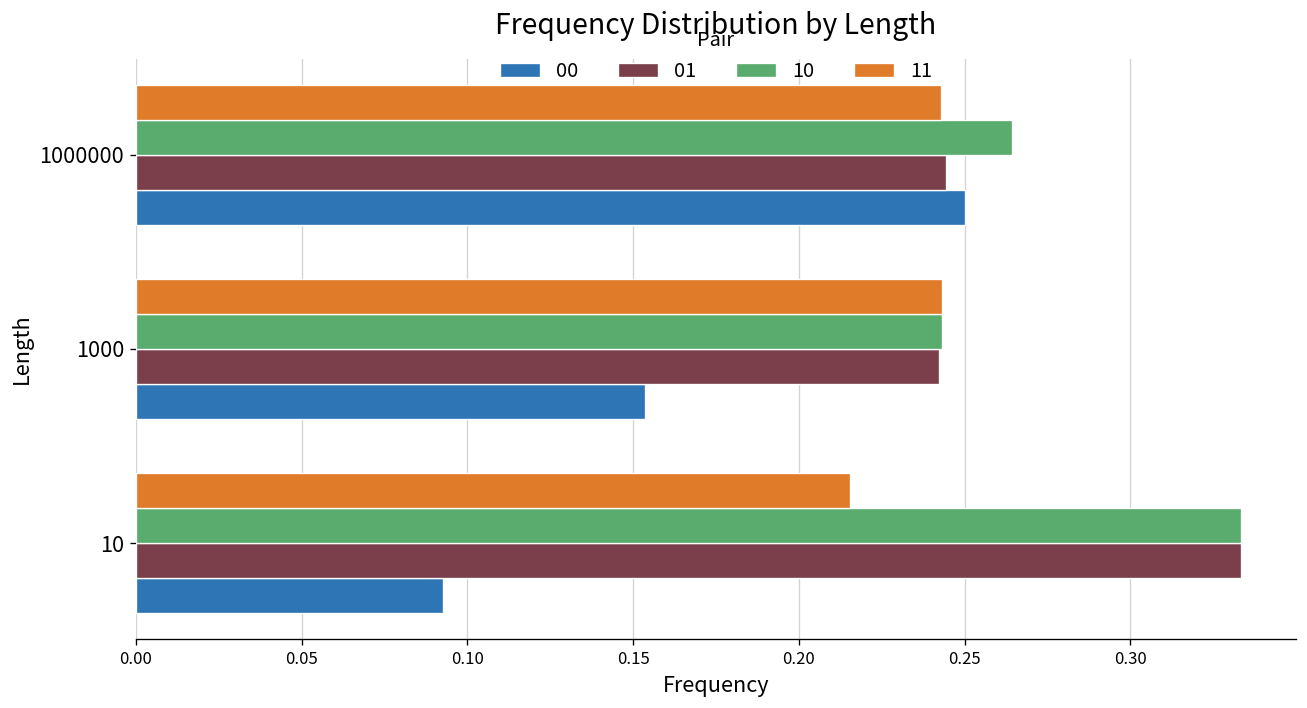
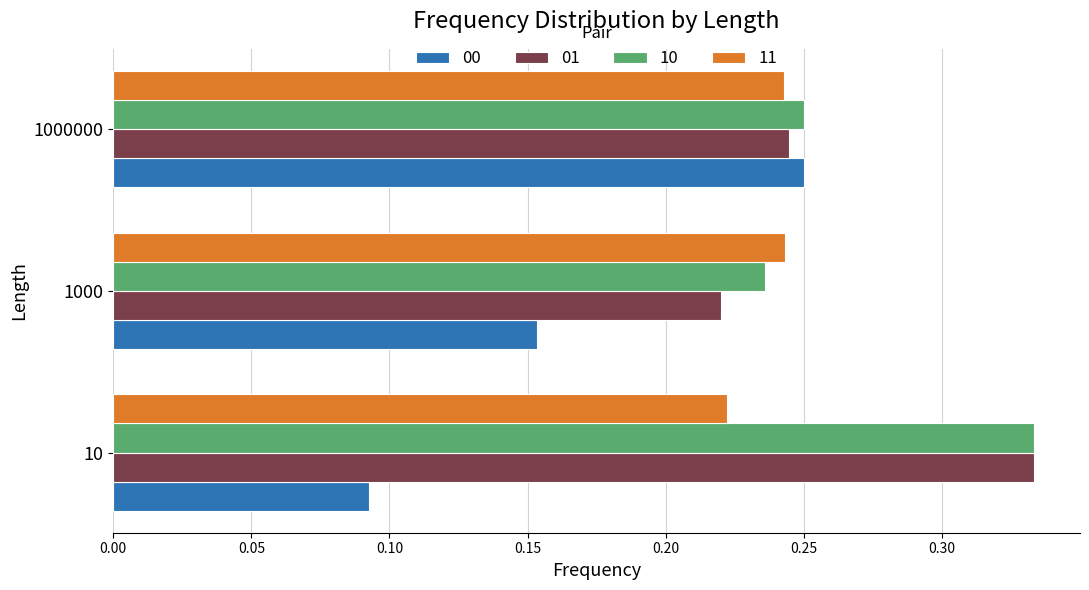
10, 1000000: 0.264 -> 0.250
10, 1000: 0.243 -> 0.236
01, 1000: 0.242 -> 0.220
11, 10: 0.215 -> 0.222
